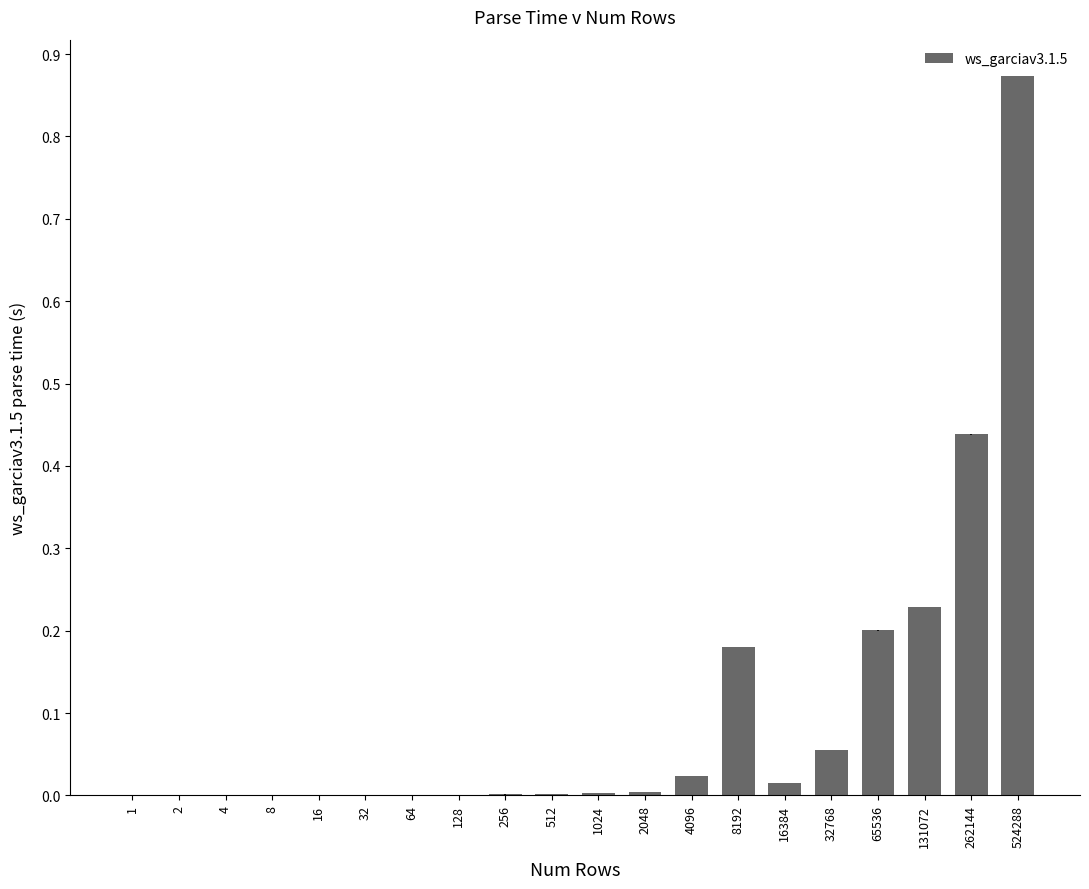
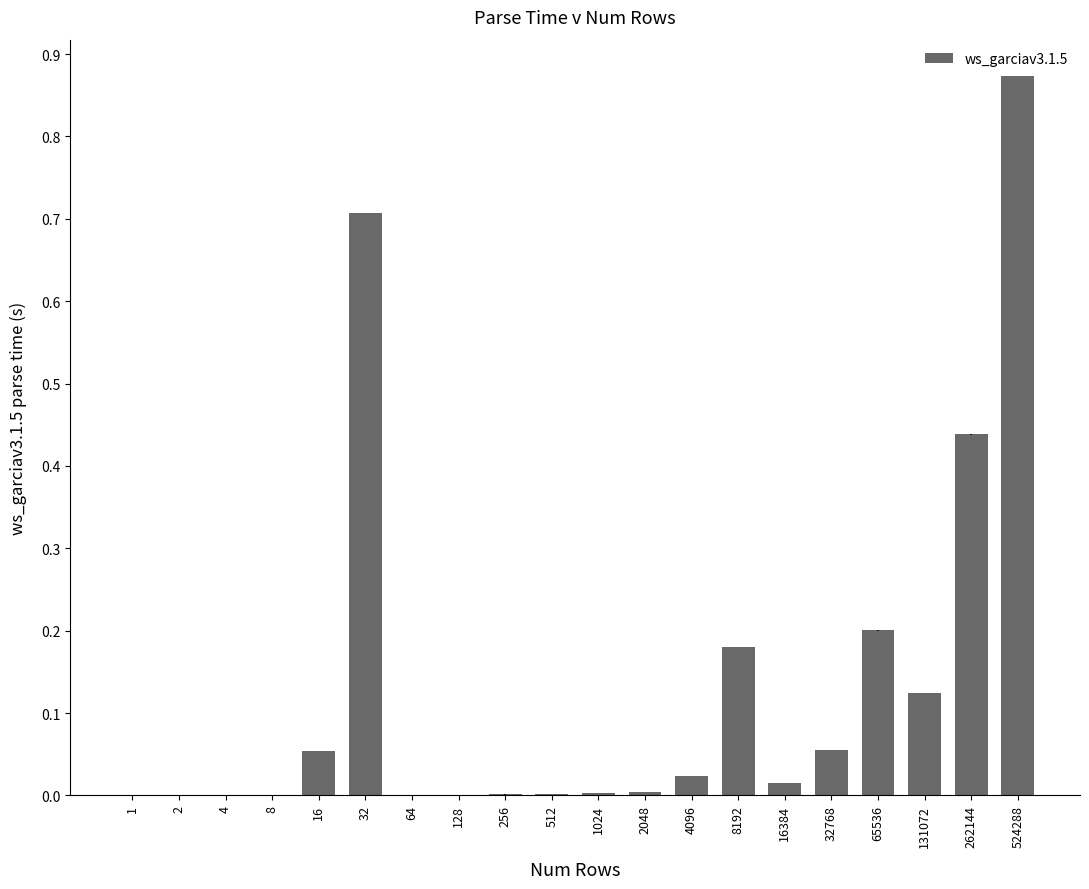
16: 0.00 -> 0.05
32: 0.00 -> 0.71
131072: 0.23 -> 0.12
